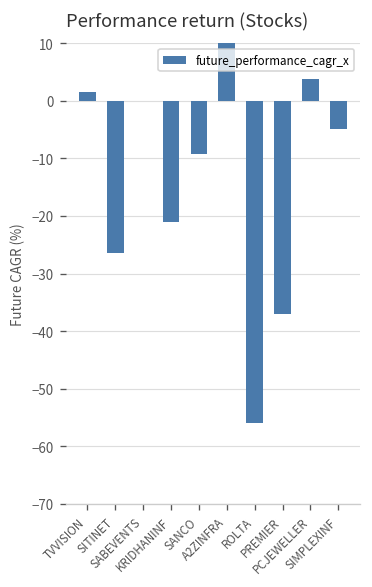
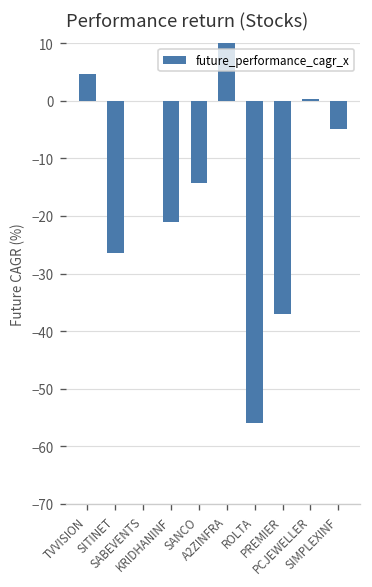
TVVISION: 2 -> 5
SANCO: -9 -> -14
PCJEWELLER: 4 -> 0
